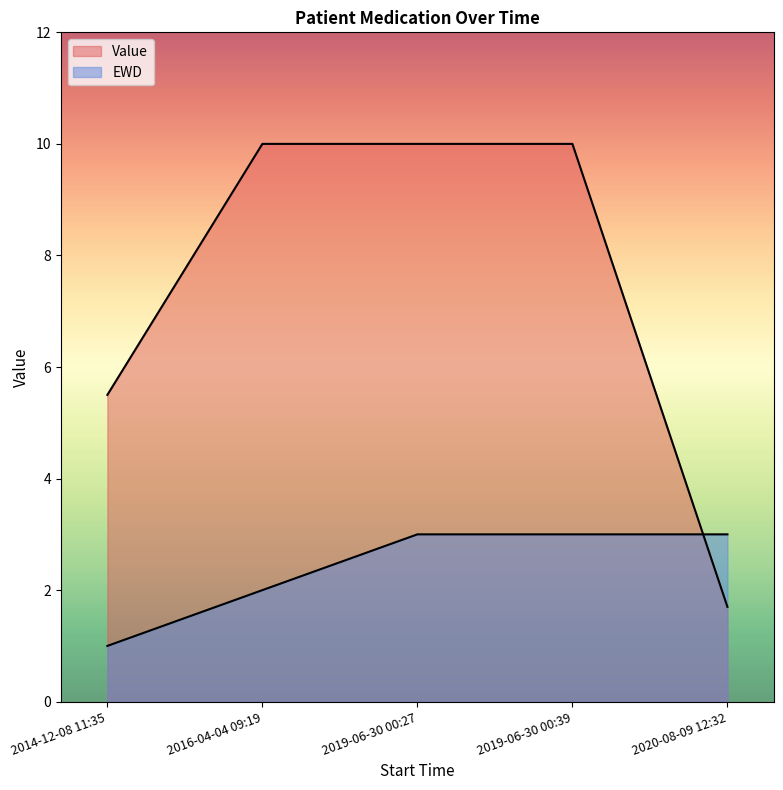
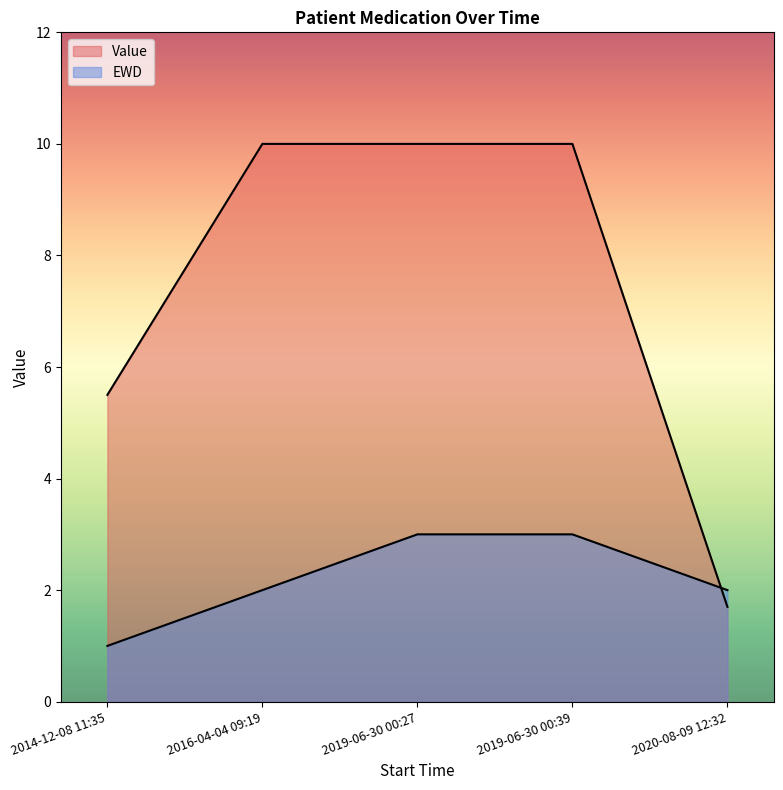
EWD, 2020-08-09 12:32: 3 -> 2
